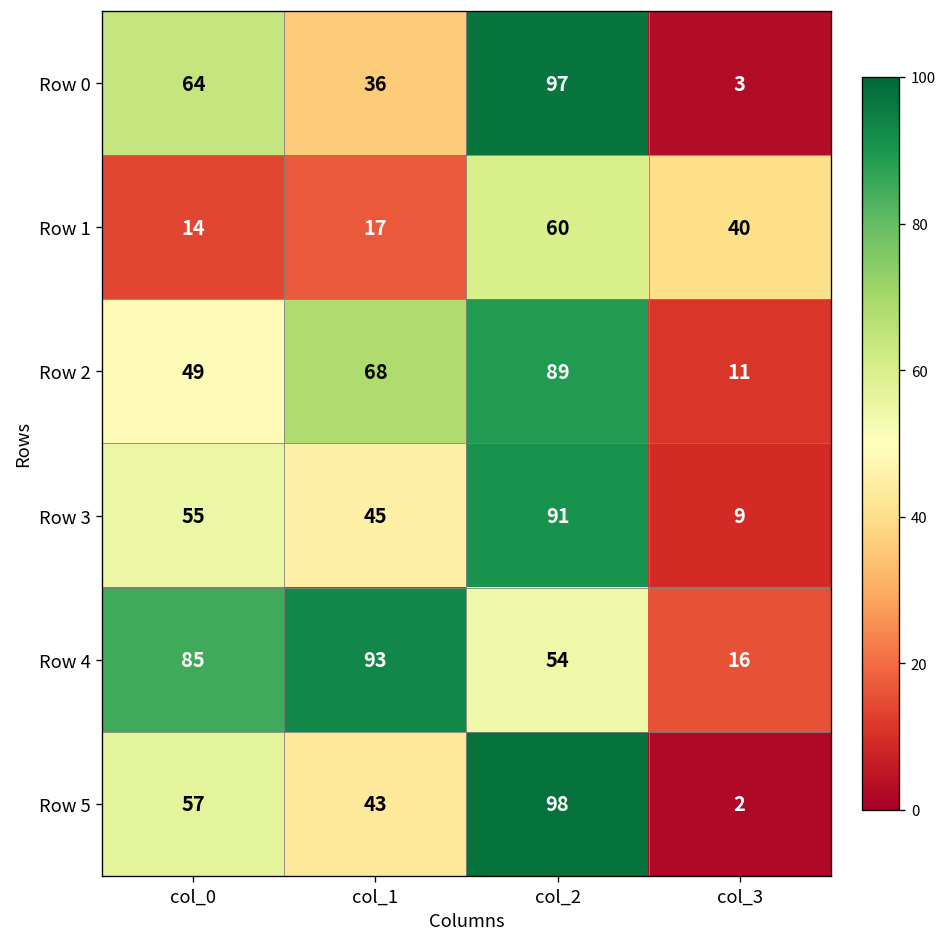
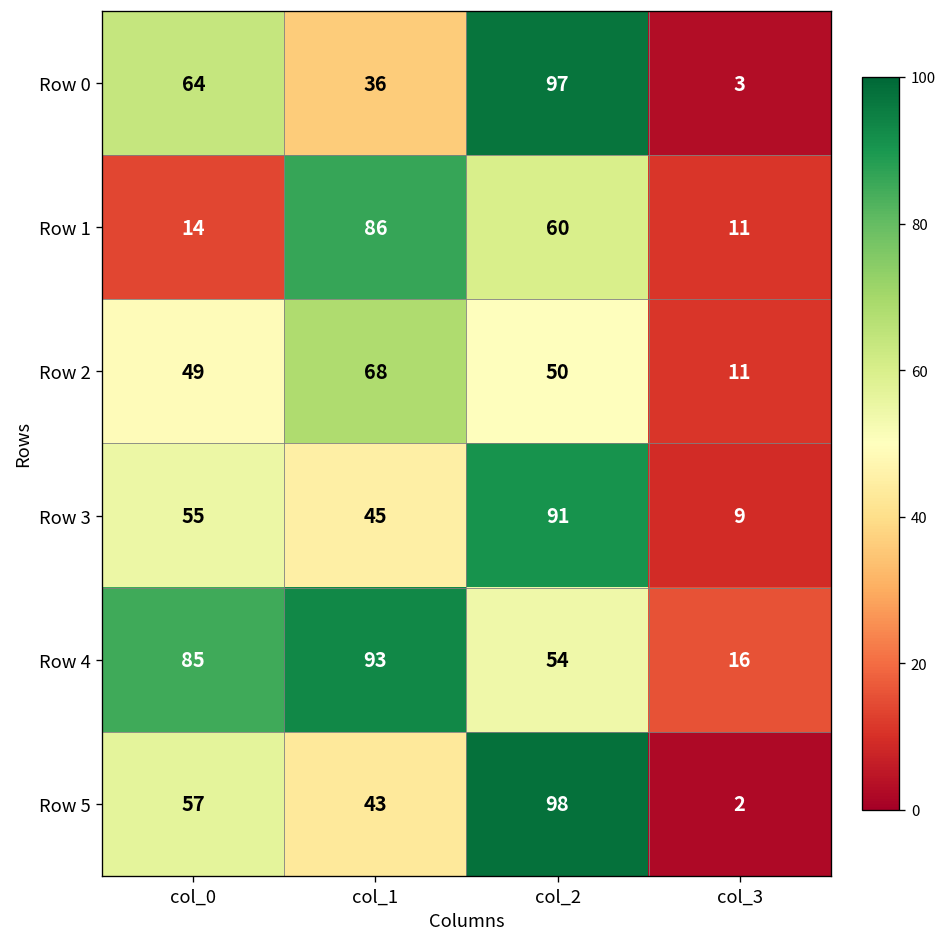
Row 1, col_1: 17 -> 86
Row 1, col_3: 40 -> 11
Row 2, col_2: 89 -> 50
